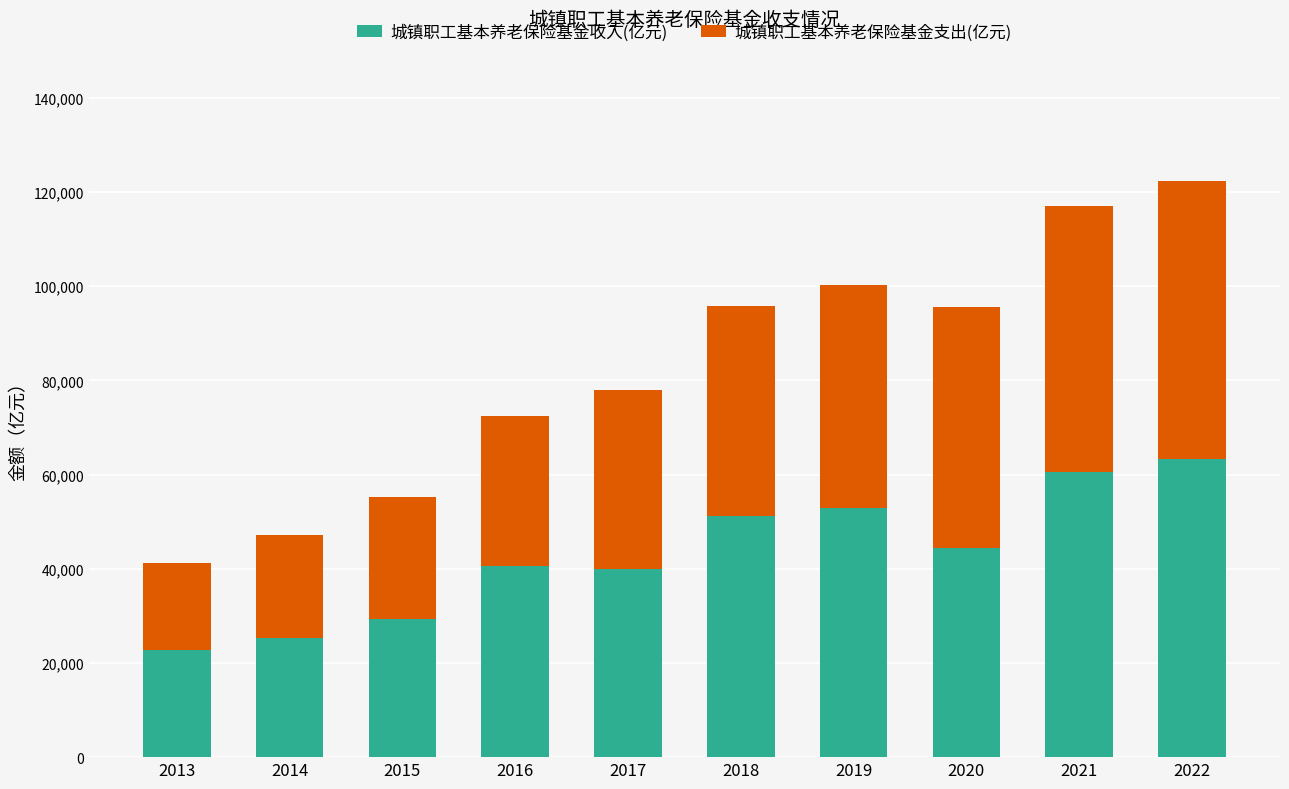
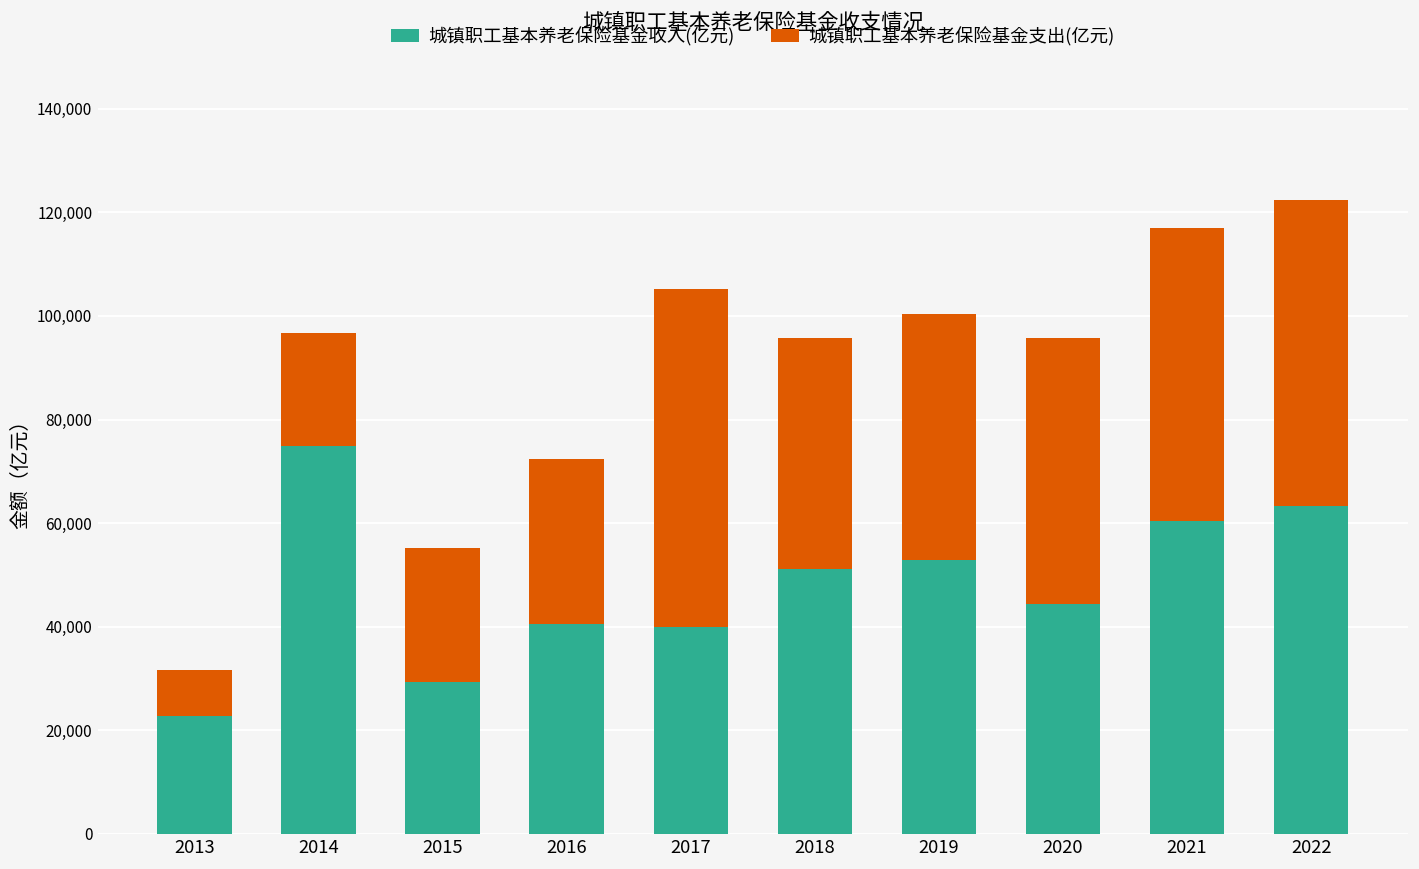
城镇职工基本养老保险基金支出(亿元), 2013: 18,000 -> 9,000
城镇职工基本养老保险基金收入(亿元), 2014: 25,000 -> 75,000
城镇职工基本养老保险基金支出(亿元), 2017: 38,000 -> 65,000
